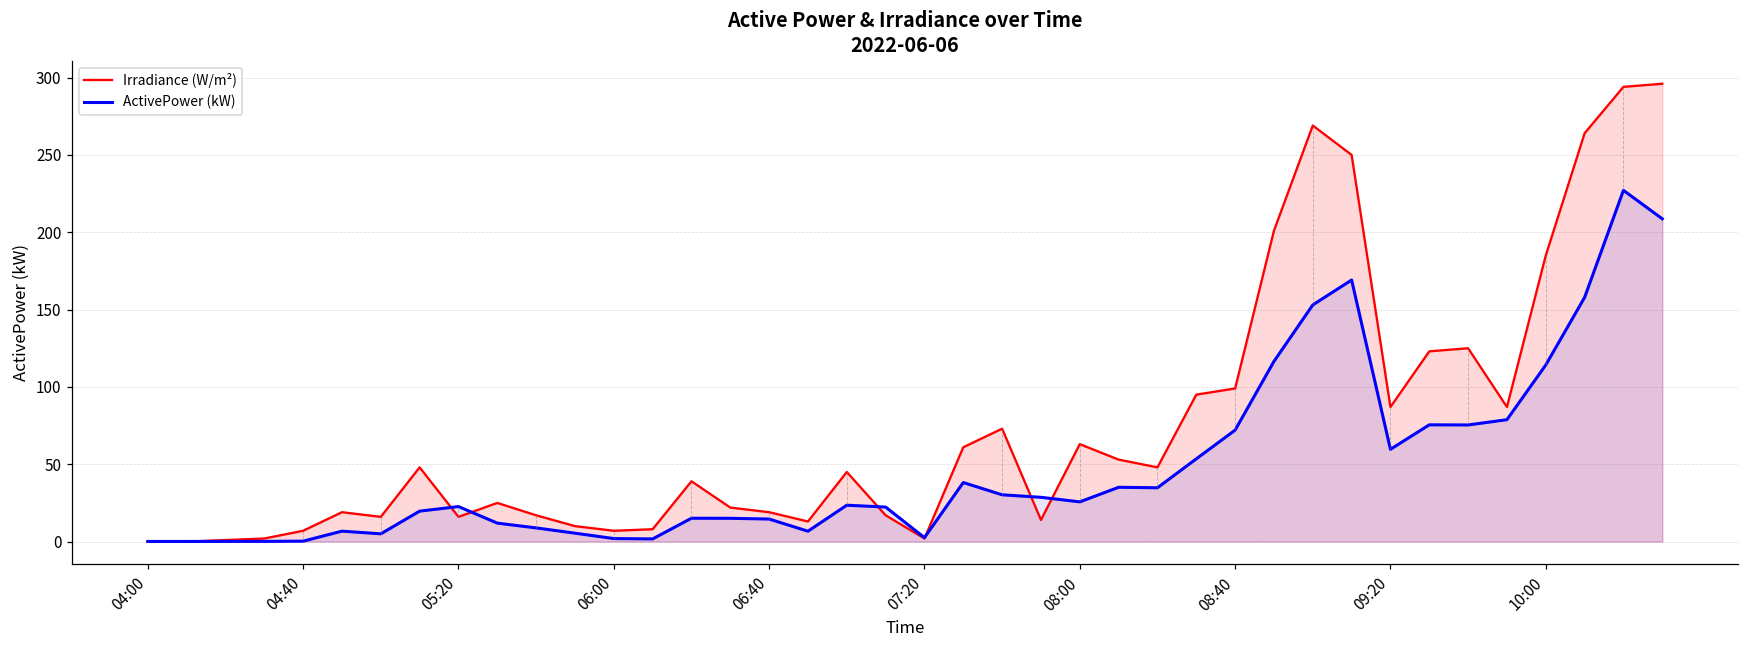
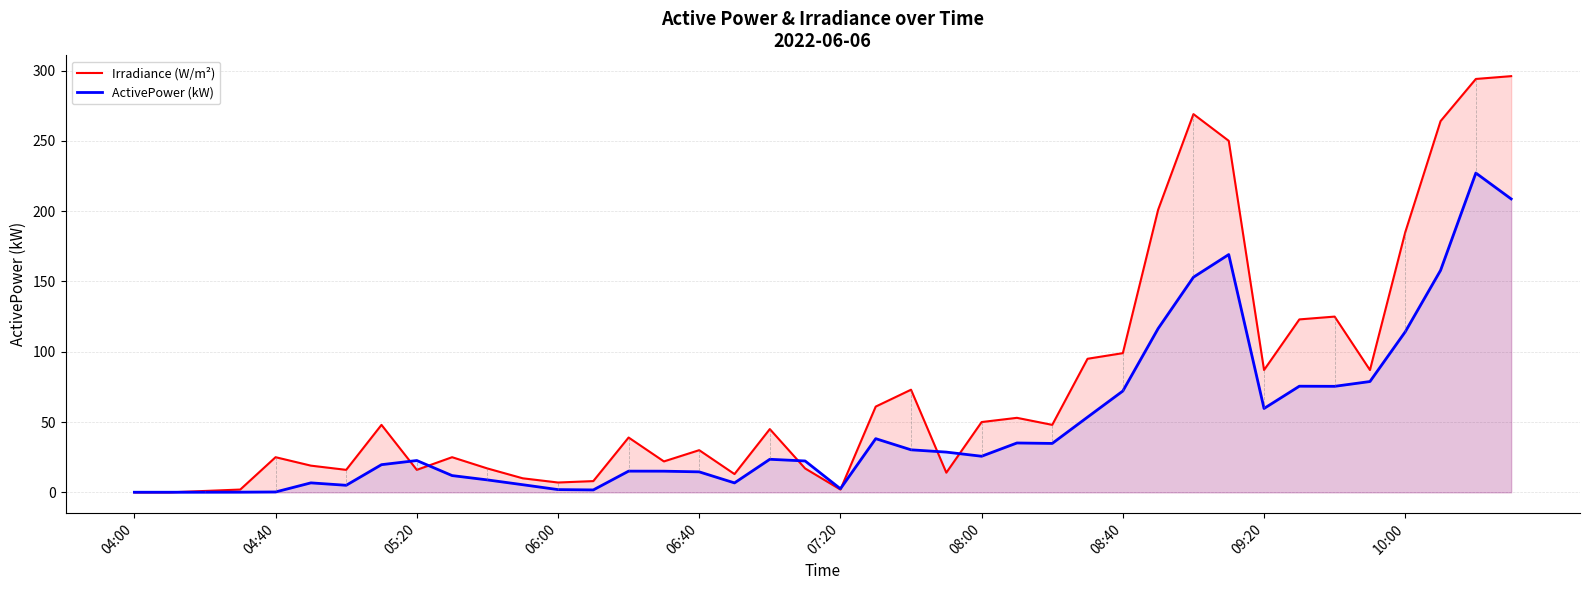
Irradiance (W/m²), 04:40: 7 -> 25
Irradiance (W/m²), 06:40: 19 -> 30
Irradiance (W/m²), 08:00: 63 -> 50
